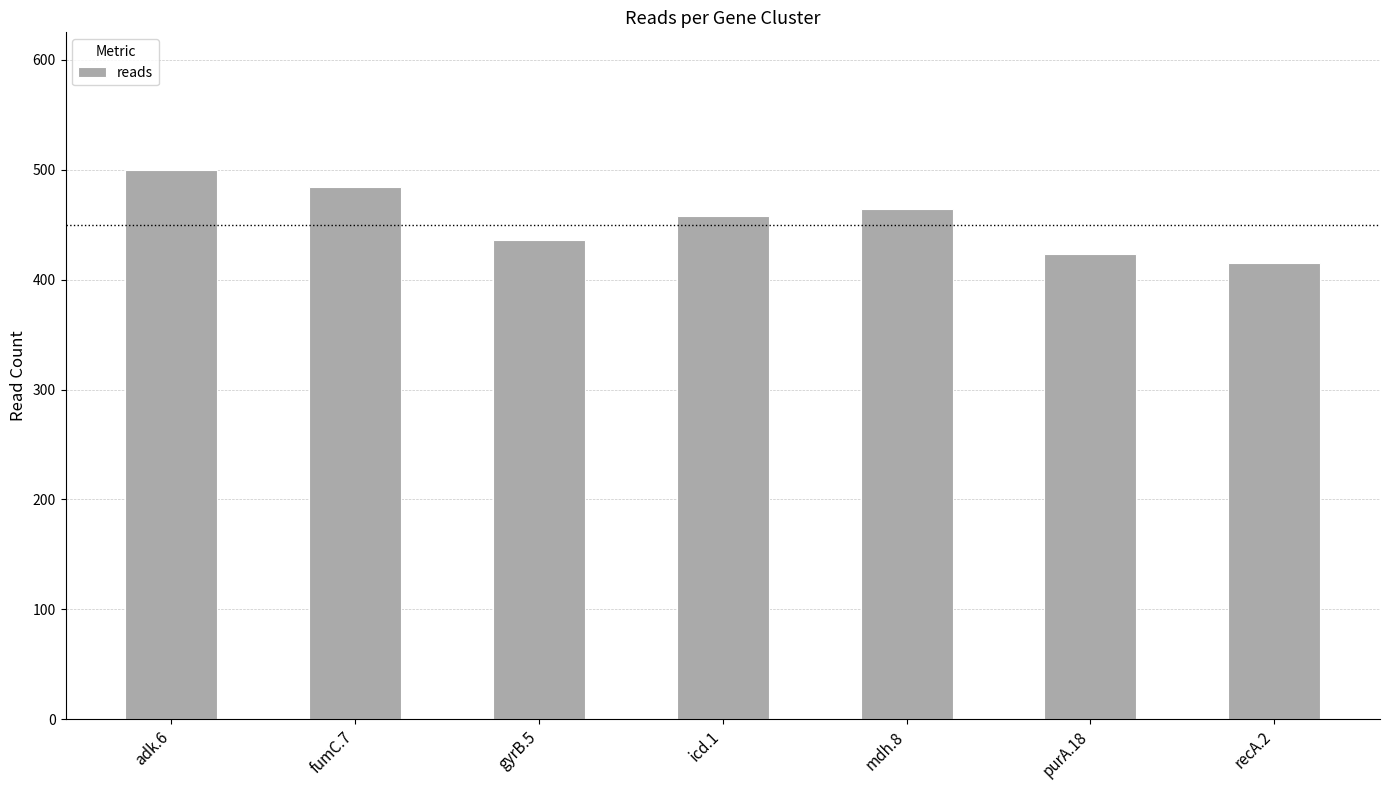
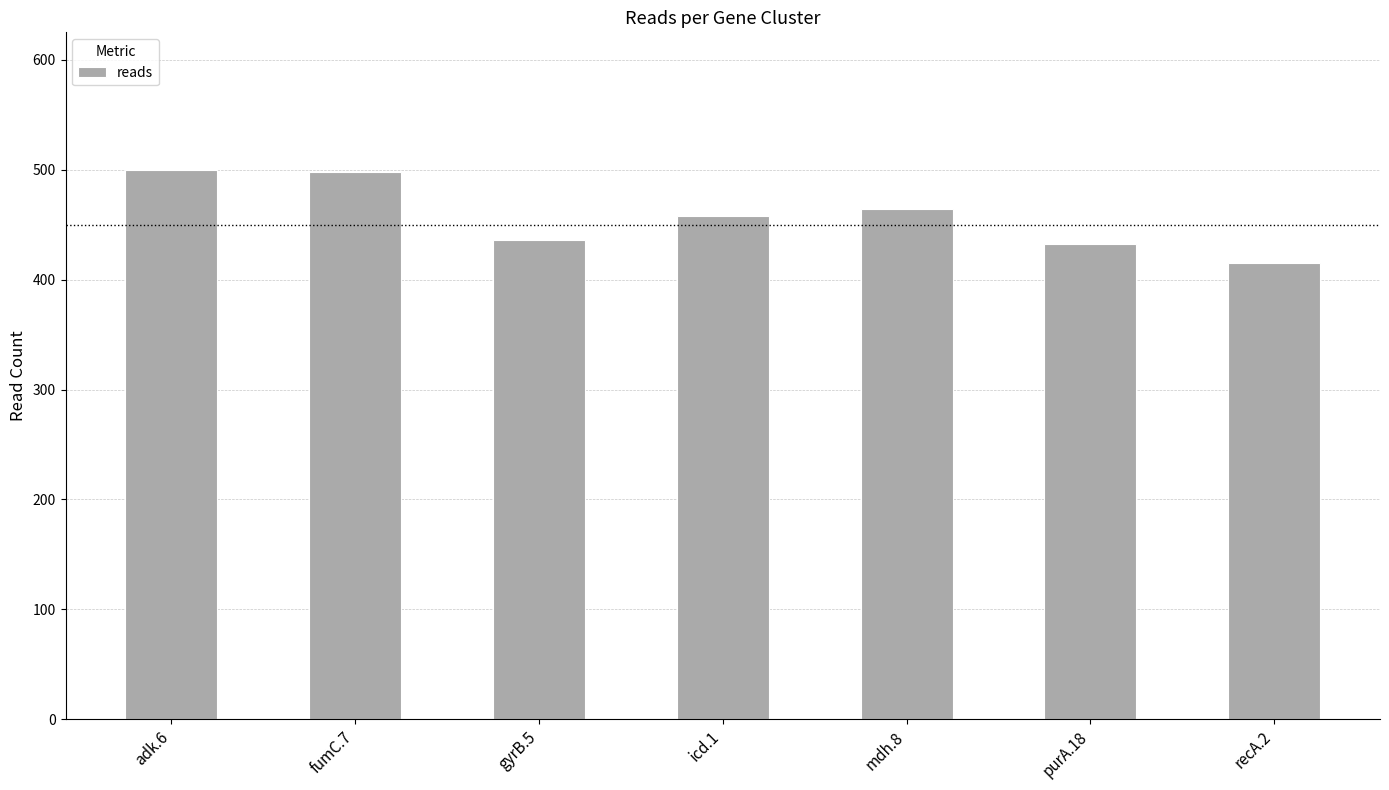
fumC.7: 484 -> 498
purA.18: 423 -> 432
